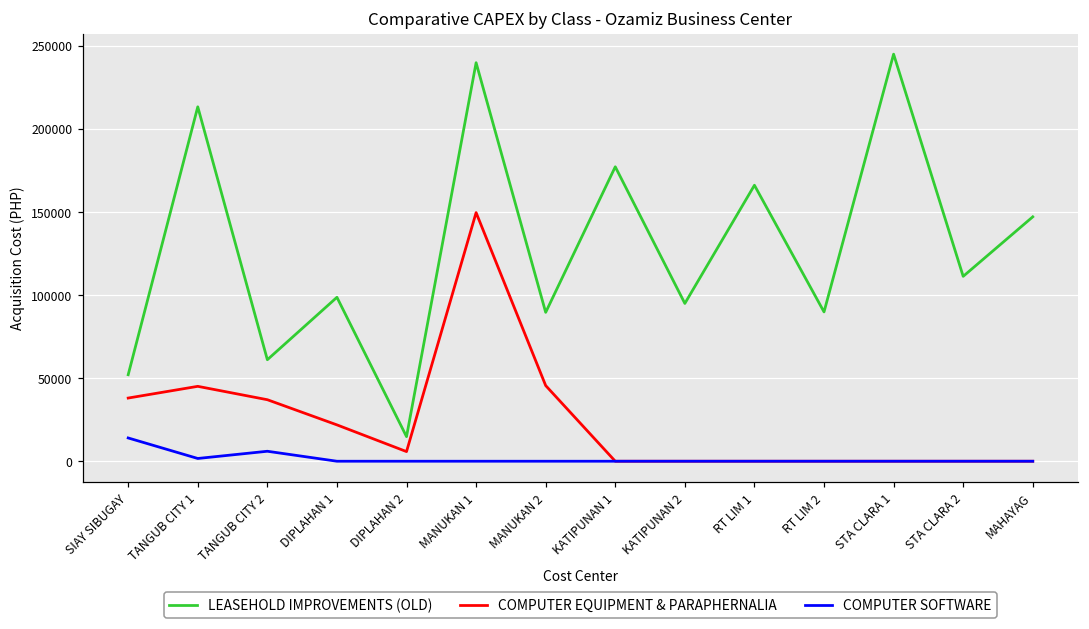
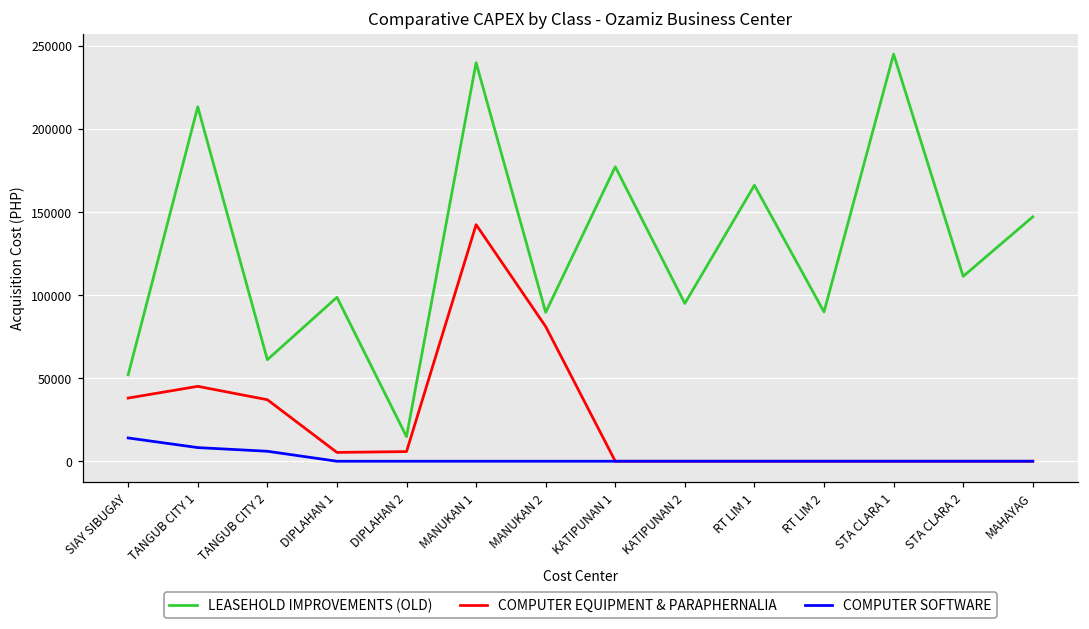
COMPUTER SOFTWARE, TANGUB CITY 1: 2000 -> 8000
COMPUTER EQUIPMENT & PARAPHERNALIA, DIPLAHAN 1: 22000 -> 5000
COMPUTER EQUIPMENT & PARAPHERNALIA, MANUKAN 1: 150000 -> 142000
COMPUTER EQUIPMENT & PARAPHERNALIA, MANUKAN 2: 46000 -> 81000
